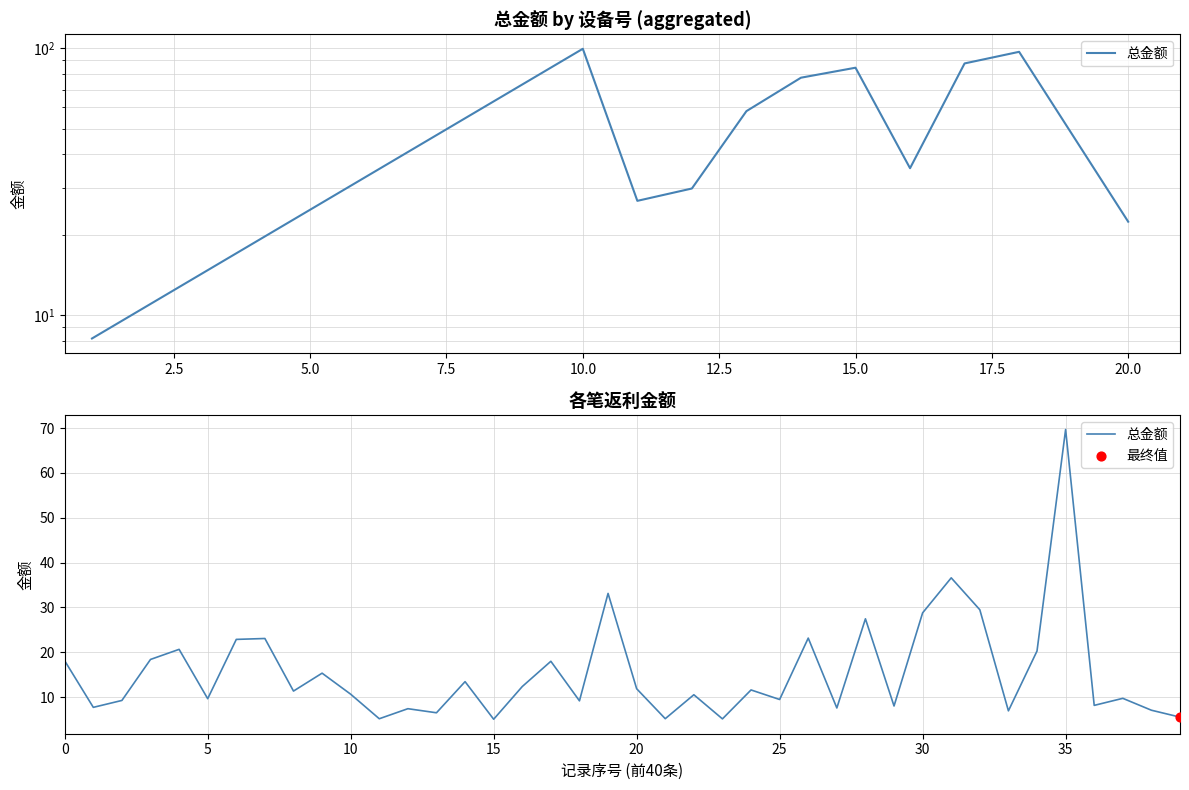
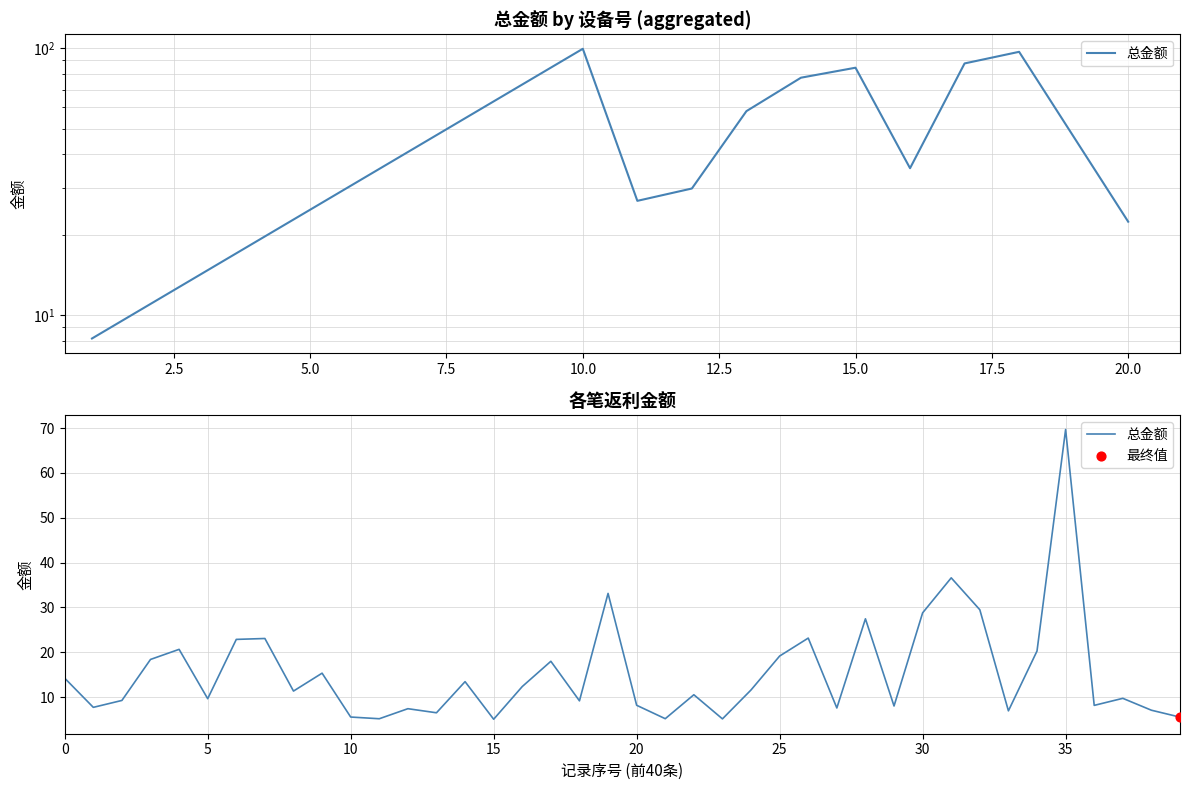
各笔返利金额, 总金额, 0: 18 -> 14
各笔返利金额, 总金额, 10: 11 -> 6
各笔返利金额, 总金额, 20: 12 -> 8
各笔返利金额, 总金额, 25: 9 -> 19
